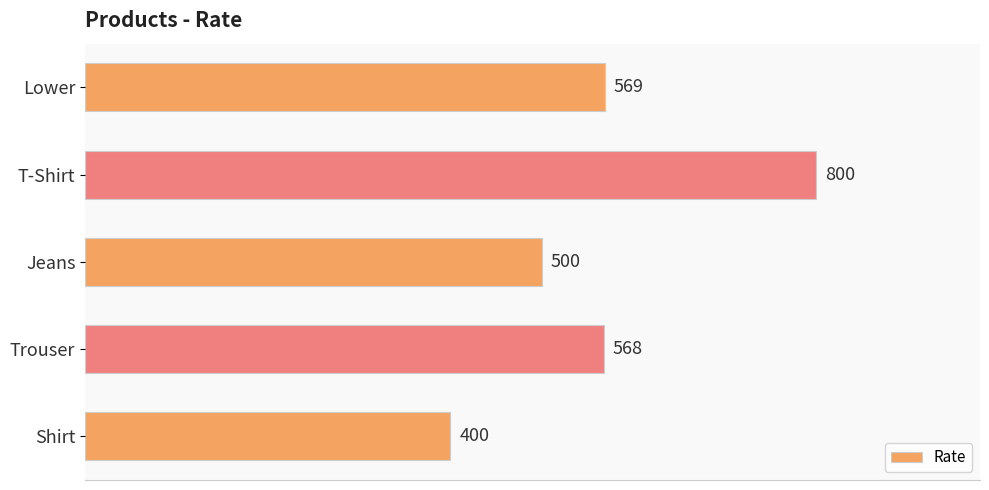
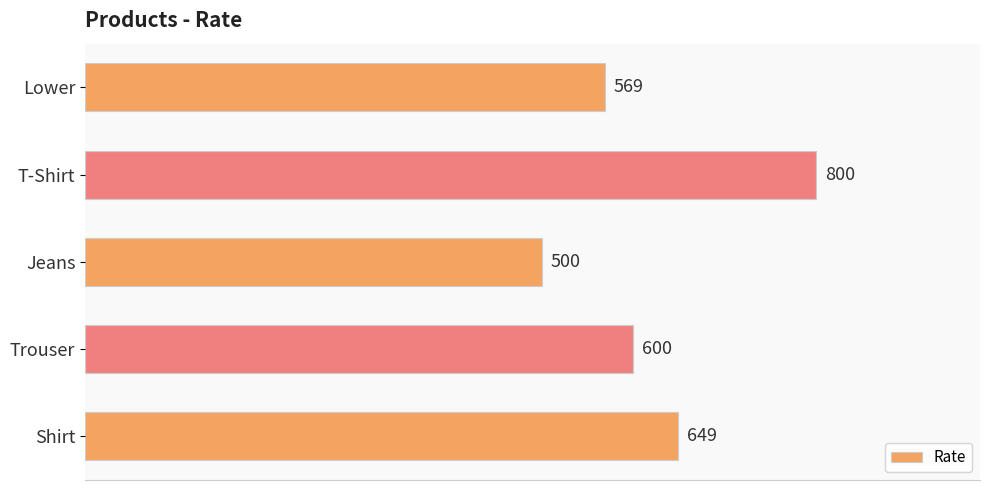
Trouser: 568 -> 600
Shirt: 400 -> 649
